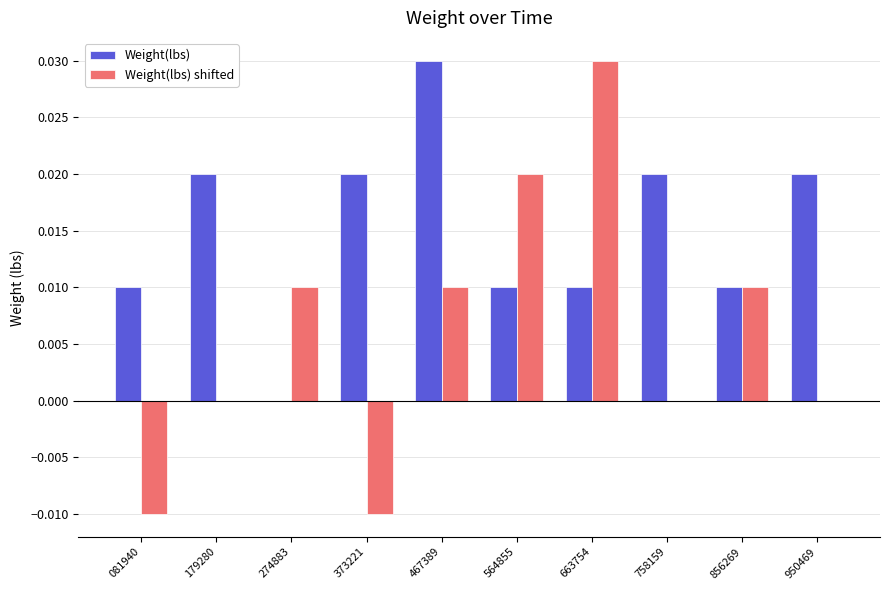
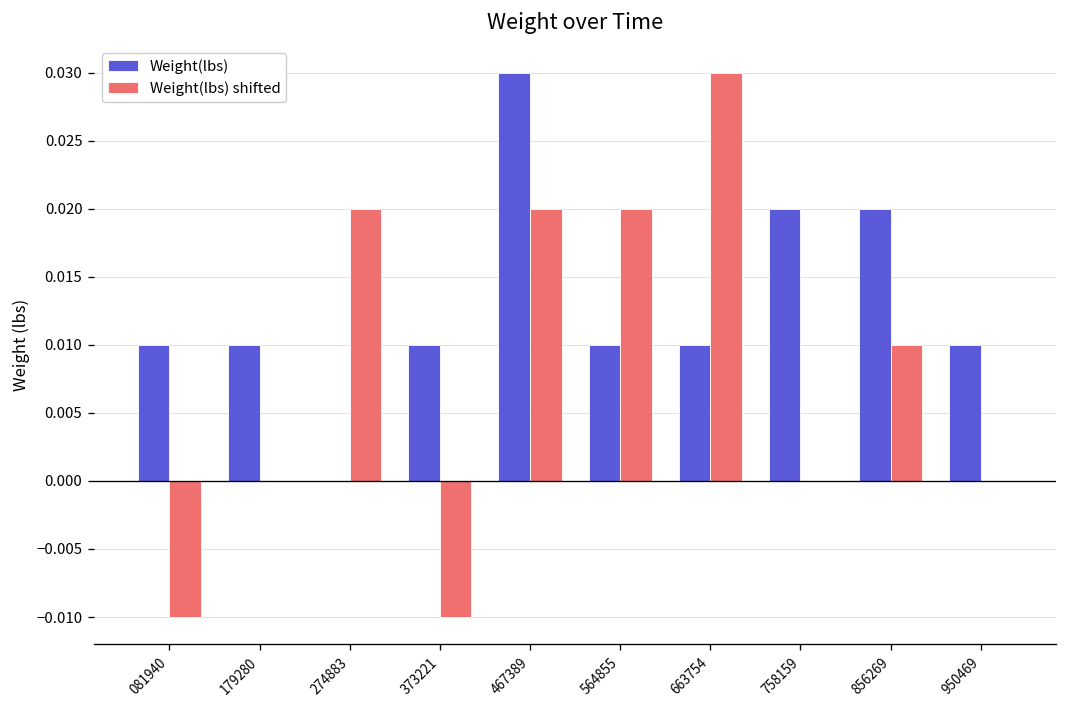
Weight(lbs), 179280: 0.02 -> 0.01
Weight(lbs) shifted, 274883: 0.01 -> 0.02
Weight(lbs), 373221: 0.02 -> 0.01
Weight(lbs) shifted, 467389: 0.01 -> 0.02
Weight(lbs), 856269: 0.01 -> 0.02
Weight(lbs), 950469: 0.02 -> 0.01
